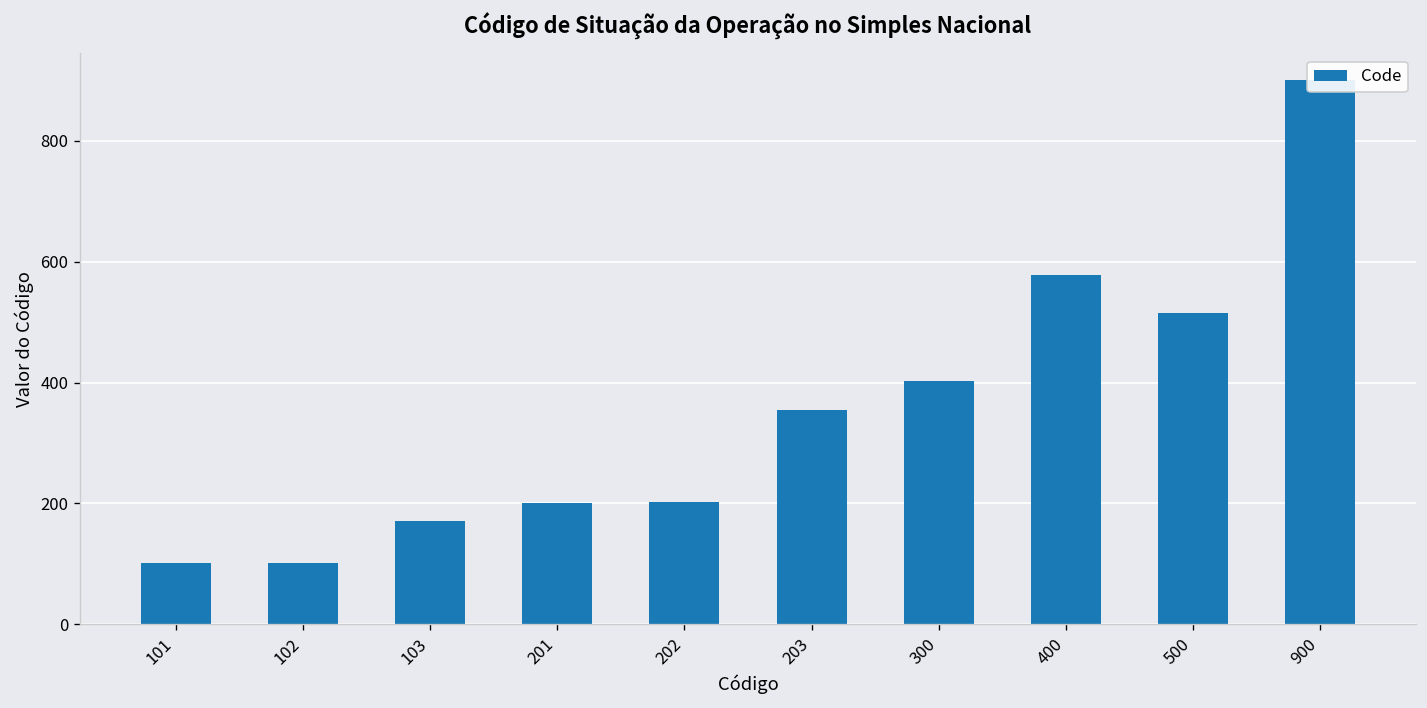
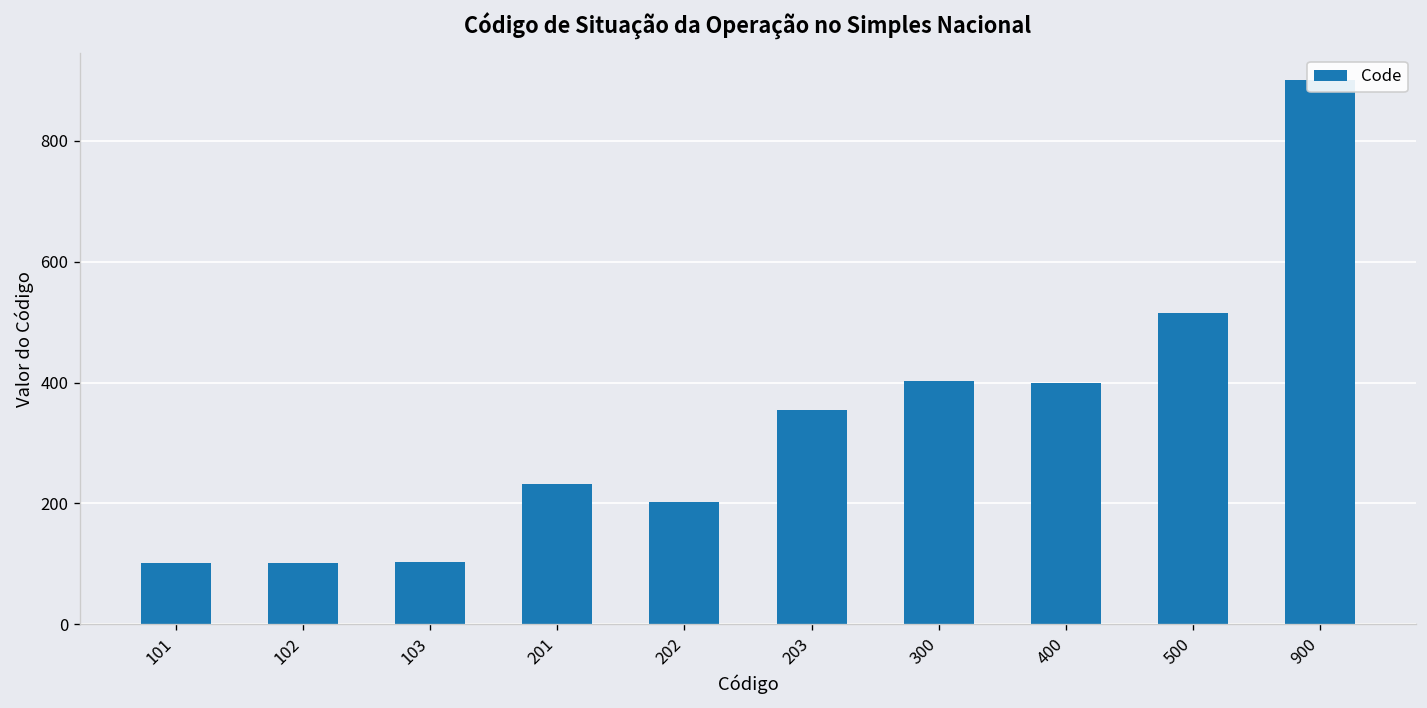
103: 170 -> 100
201: 200 -> 230
400: 580 -> 400
